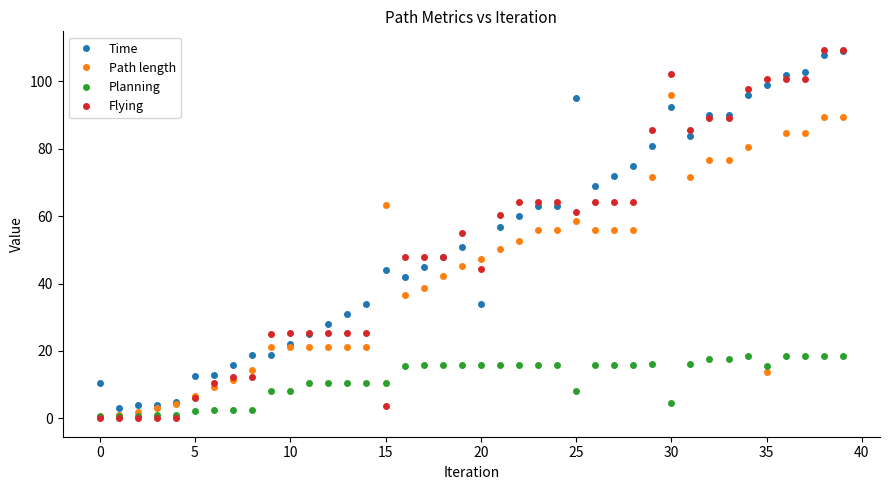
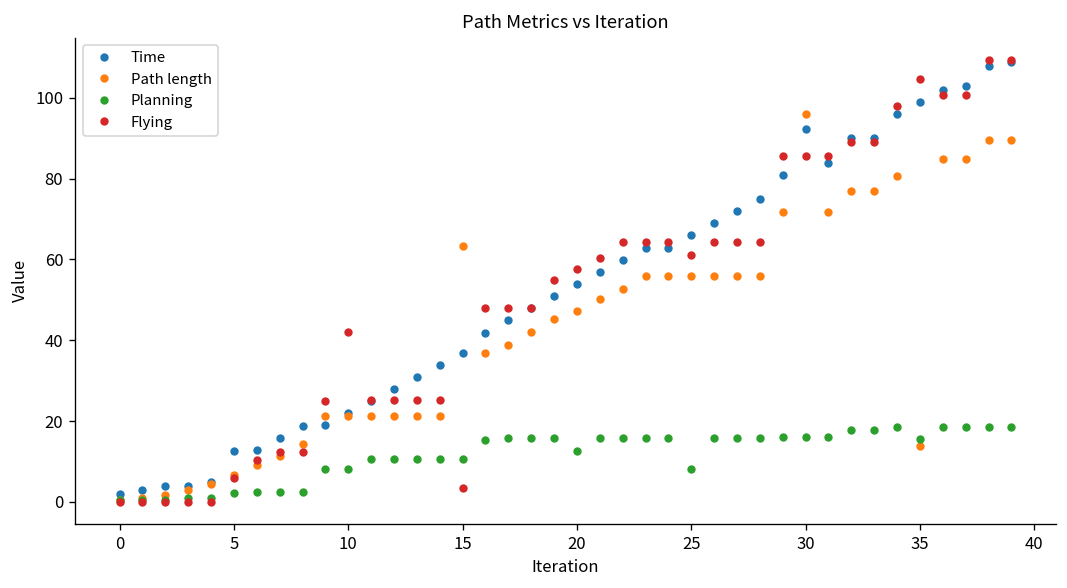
Time, 0: 10 -> 2
Flying, 10: 25 -> 42
Time, 15: 44 -> 37
Time, 20: 34 -> 54
Planning, 20: 16 -> 13
Flying, 20: 44 -> 58
Time, 25: 95 -> 66
Path length, 25: 58 -> 56
Planning, 30: 5 -> 16
Flying, 30: 102 -> 86
Flying, 35: 101 -> 105
